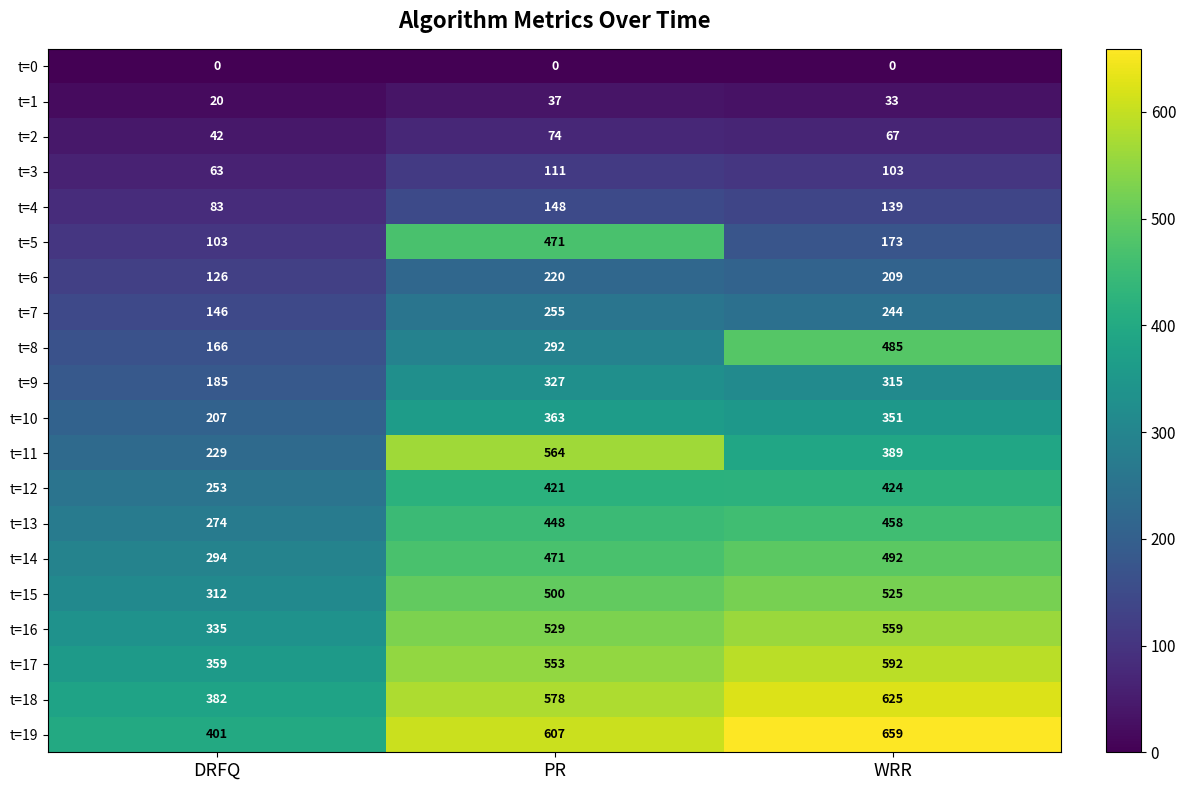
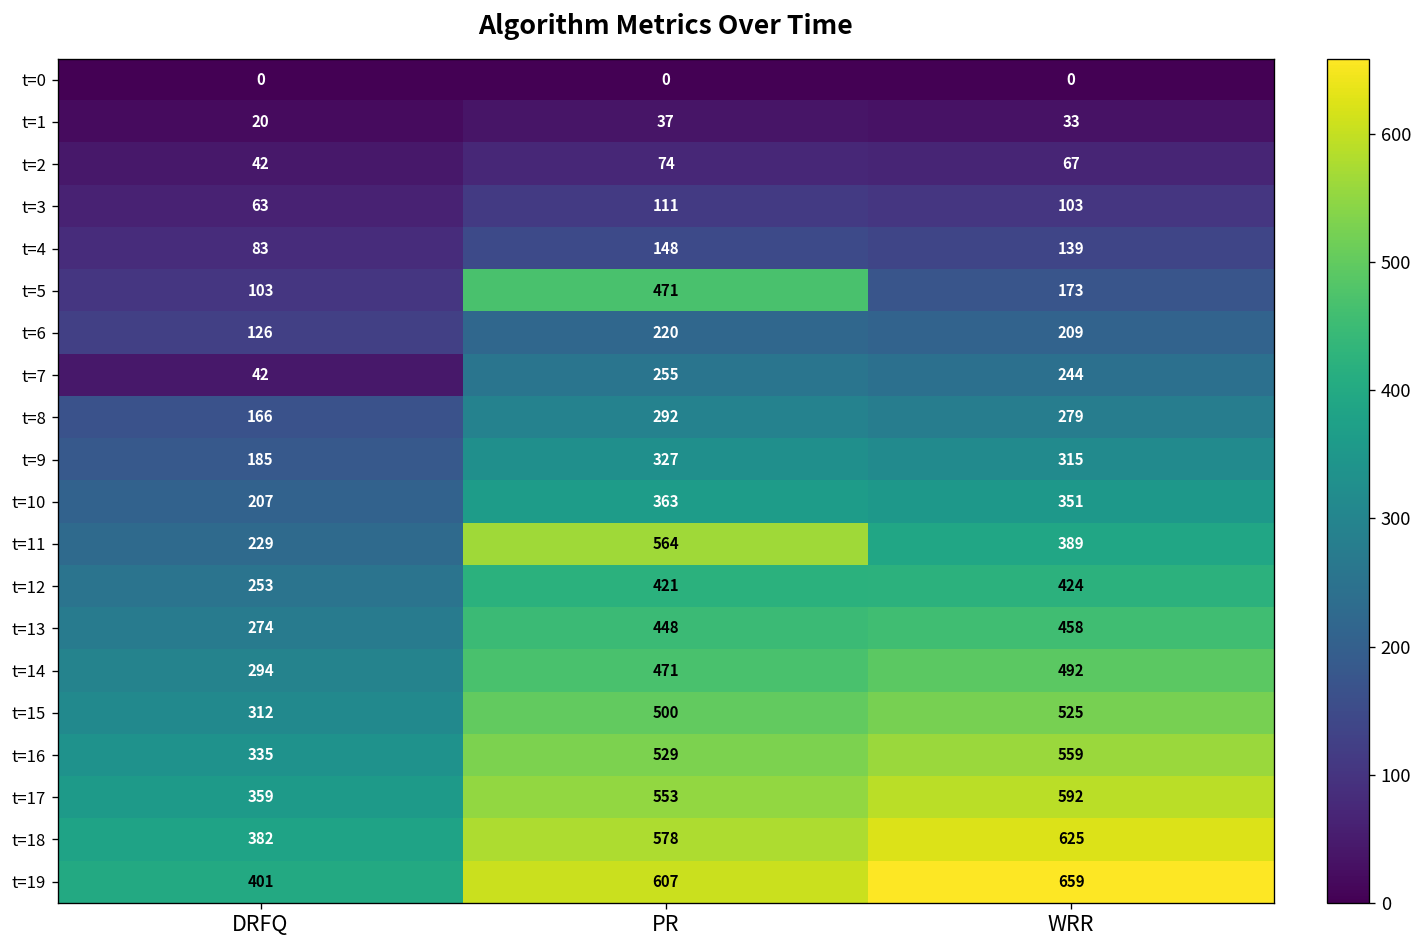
t=7, DRFQ: 146 -> 42
t=8, WRR: 485 -> 279
